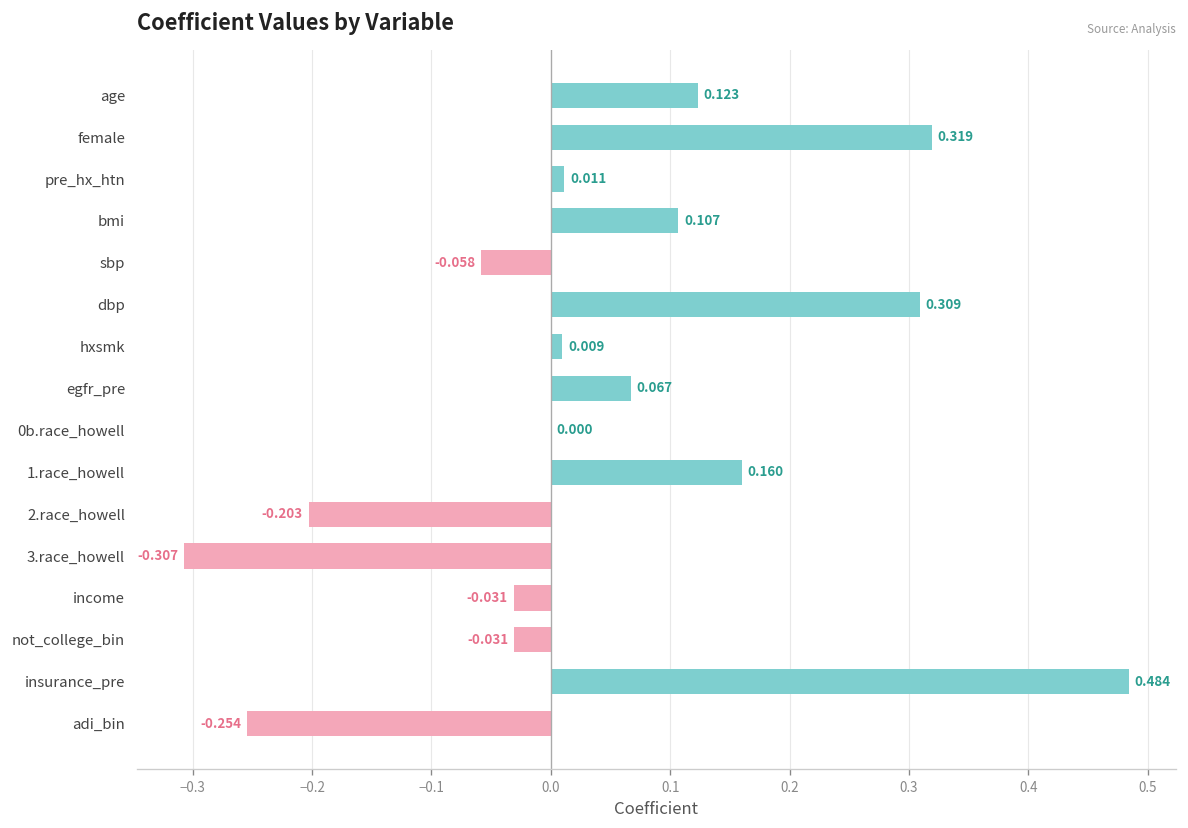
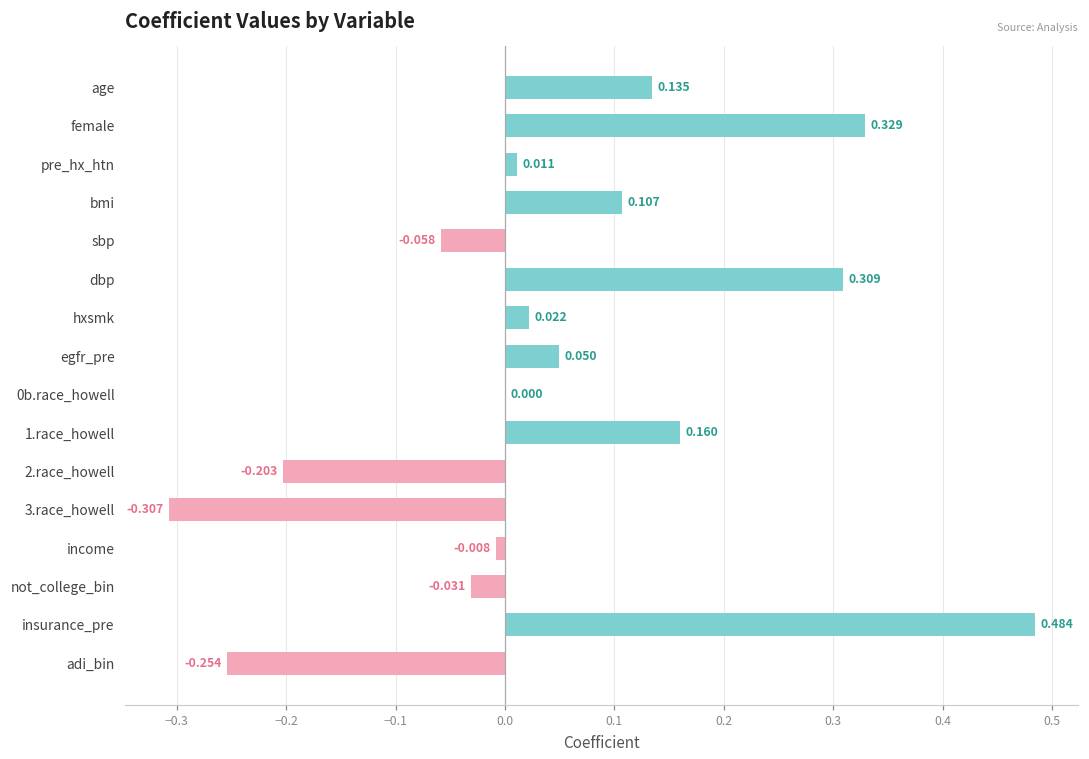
age: 0.123 -> 0.135
female: 0.319 -> 0.329
hxsmk: 0.009 -> 0.022
egfr_pre: 0.067 -> 0.050
income: -0.031 -> -0.008
